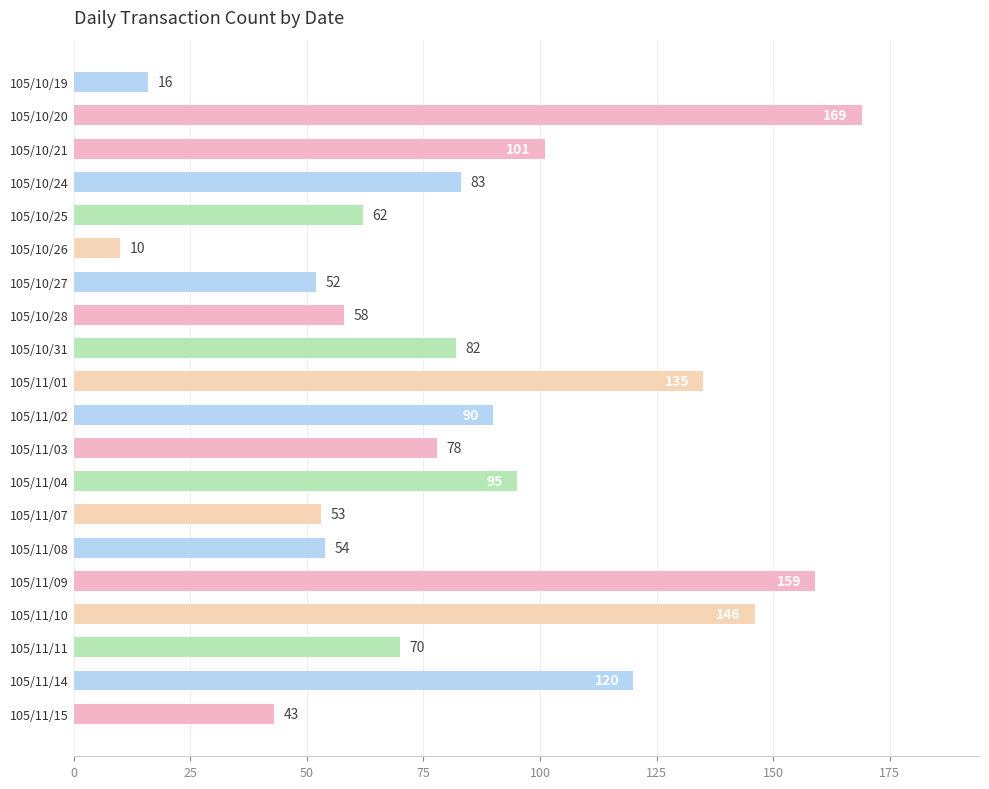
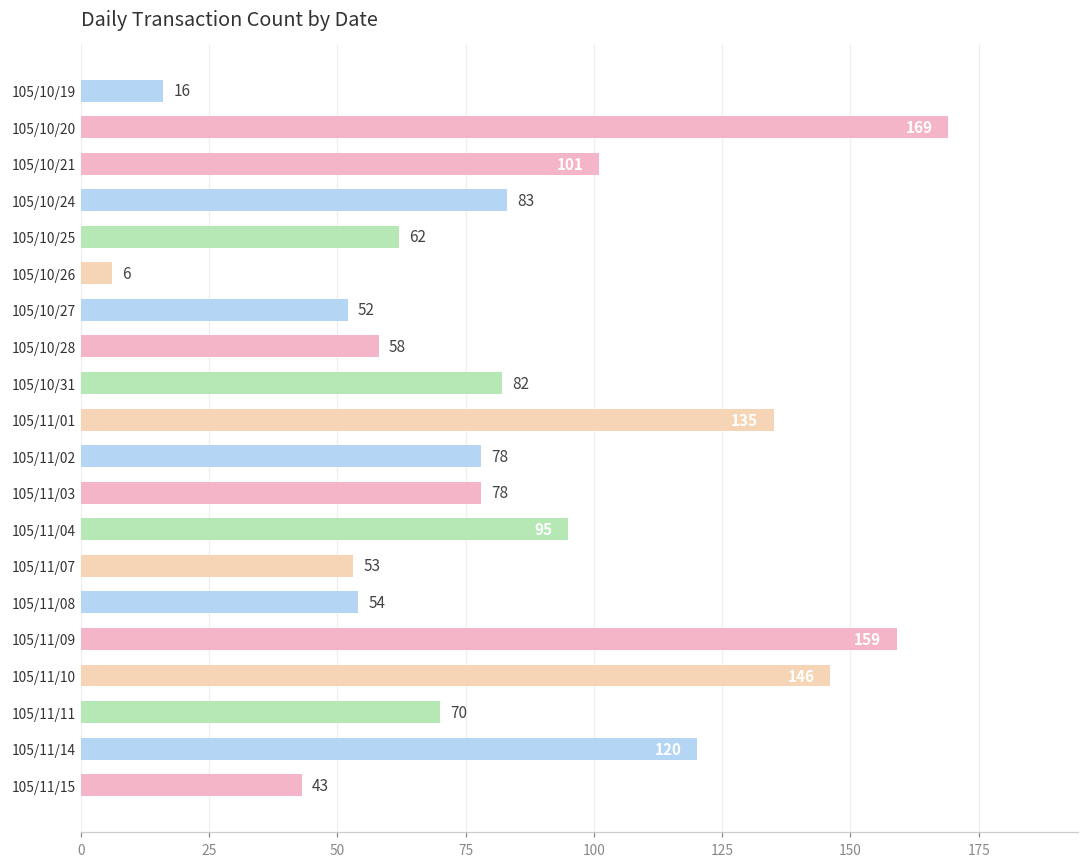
105/10/26: 10 -> 6
105/11/02: 90 -> 78
